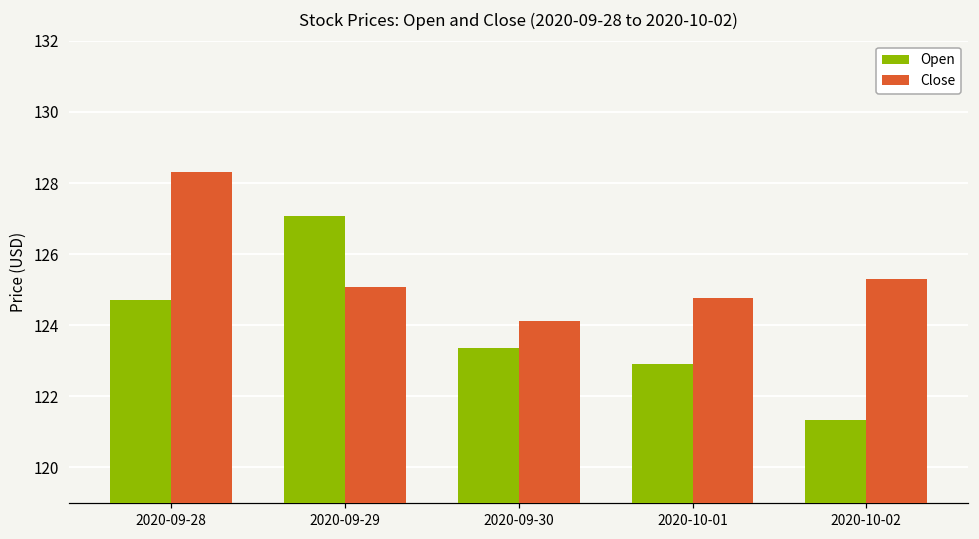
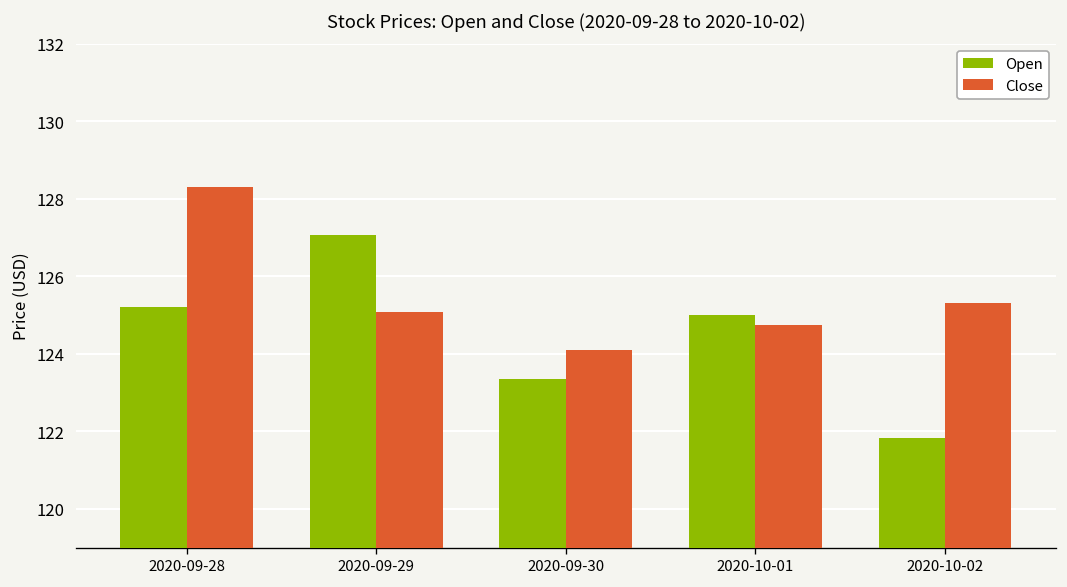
Open, 2020-09-28: 124.7 -> 125.2
Open, 2020-10-01: 122.9 -> 125.0
Open, 2020-10-02: 121.3 -> 121.8
